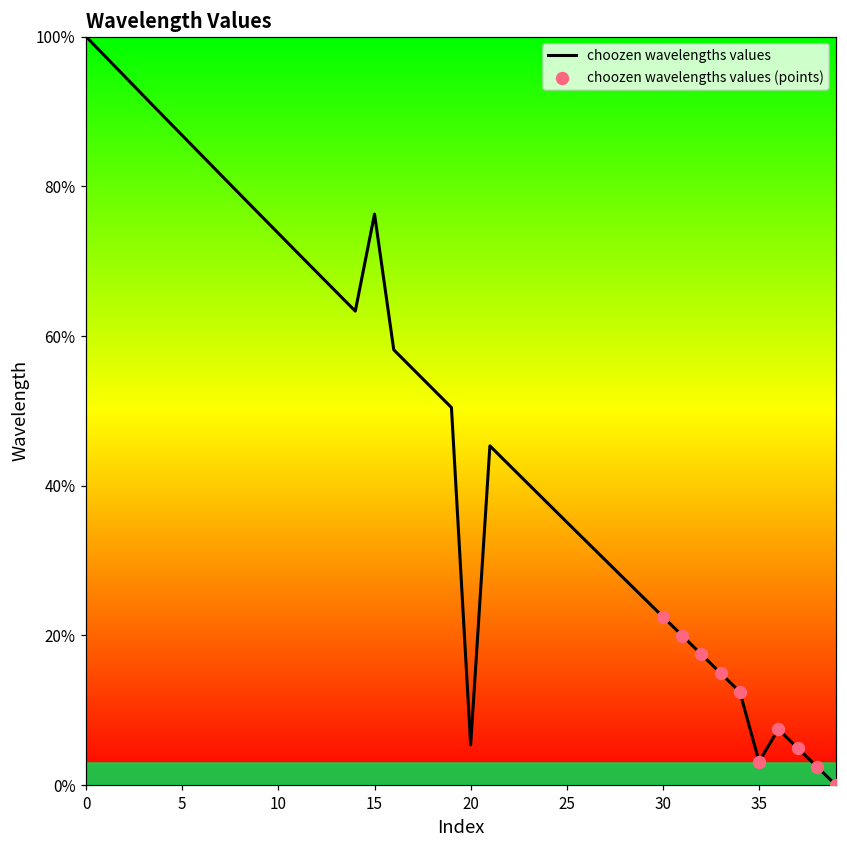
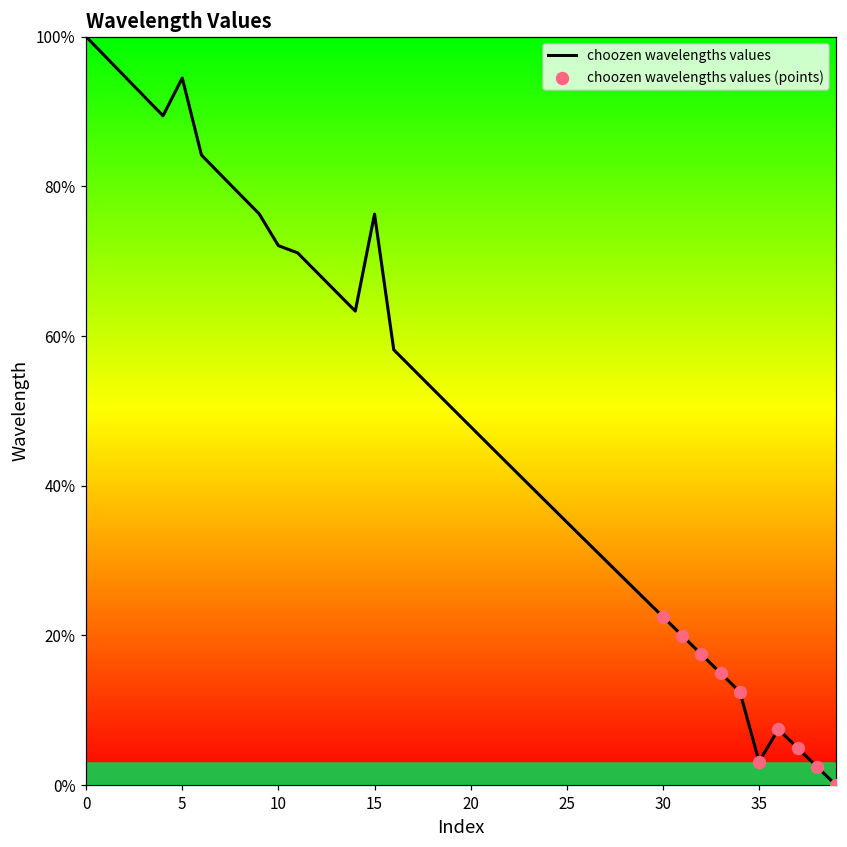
choozen wavelengths values, 5: 87% -> 94%
choozen wavelengths values, 10: 74% -> 72%
choozen wavelengths values, 20: 5% -> 48%
